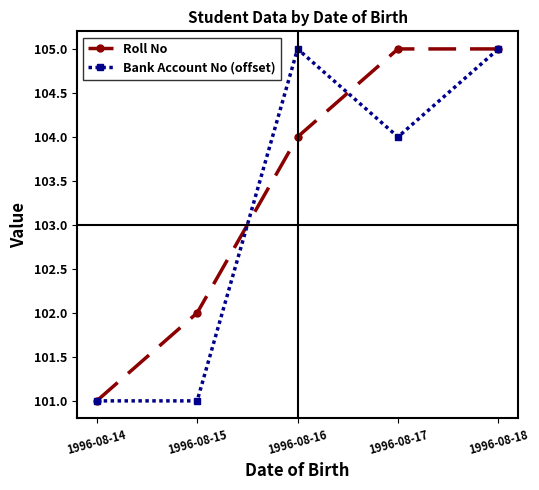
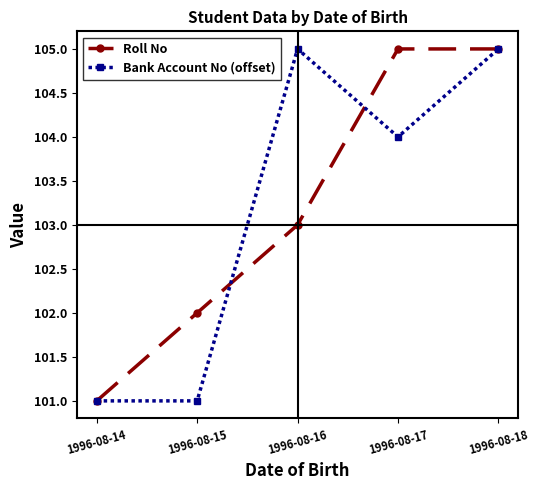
Roll No, 1996-08-16: 104 -> 103
